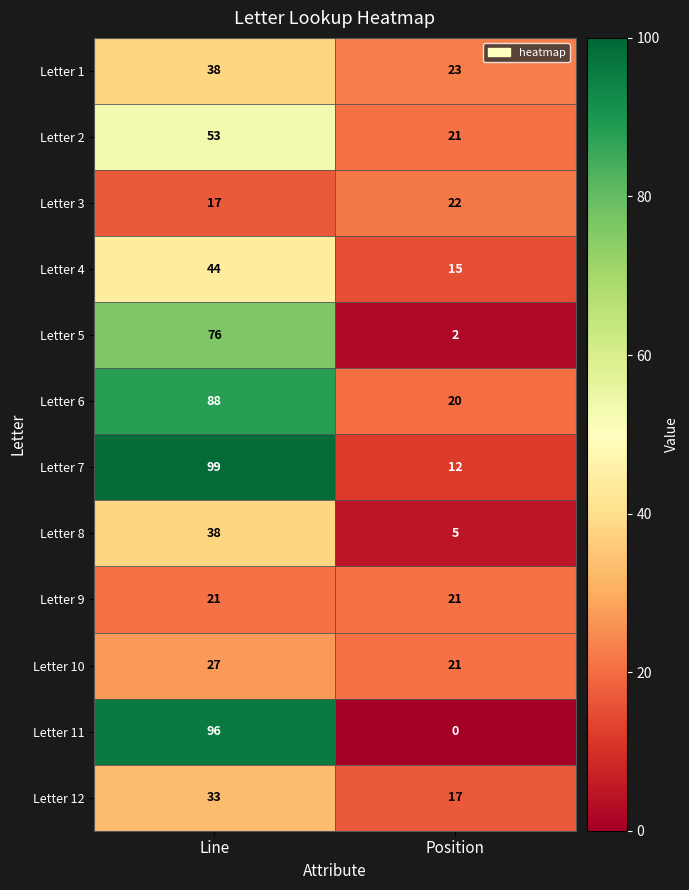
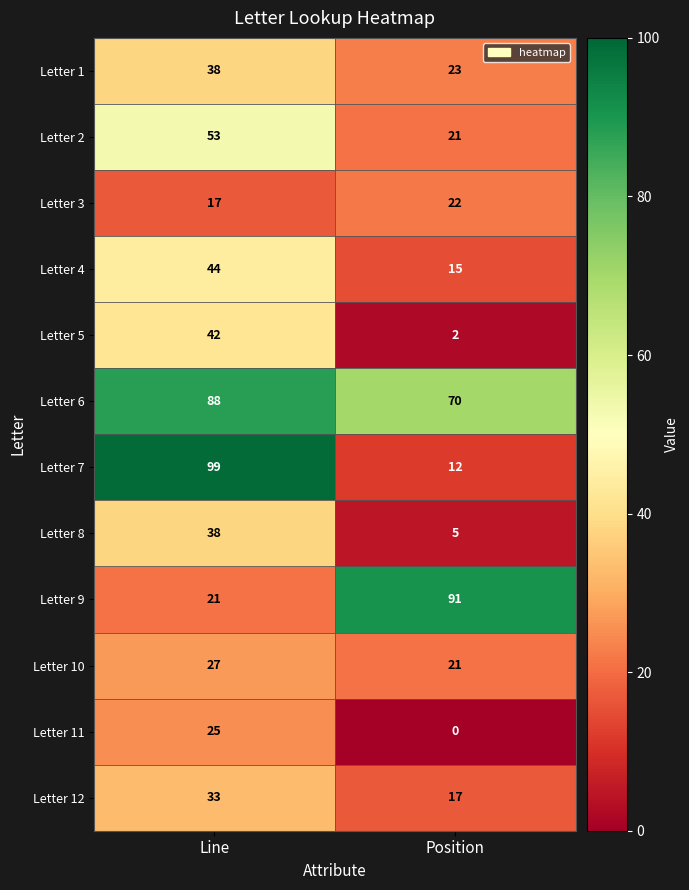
Letter 5, Line: 76 -> 42
Letter 6, Position: 20 -> 70
Letter 9, Position: 21 -> 91
Letter 11, Line: 96 -> 25
